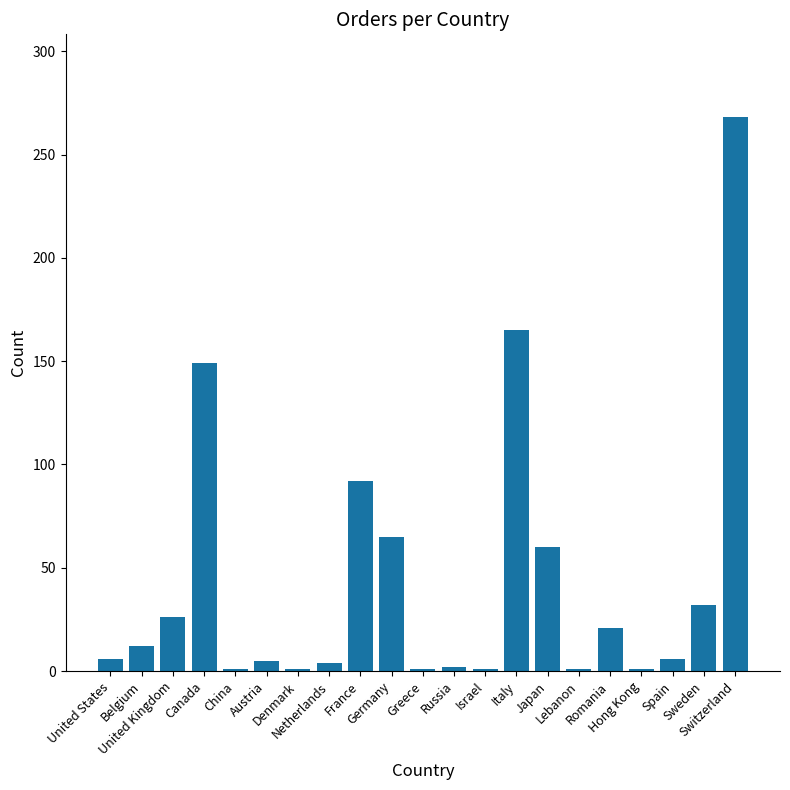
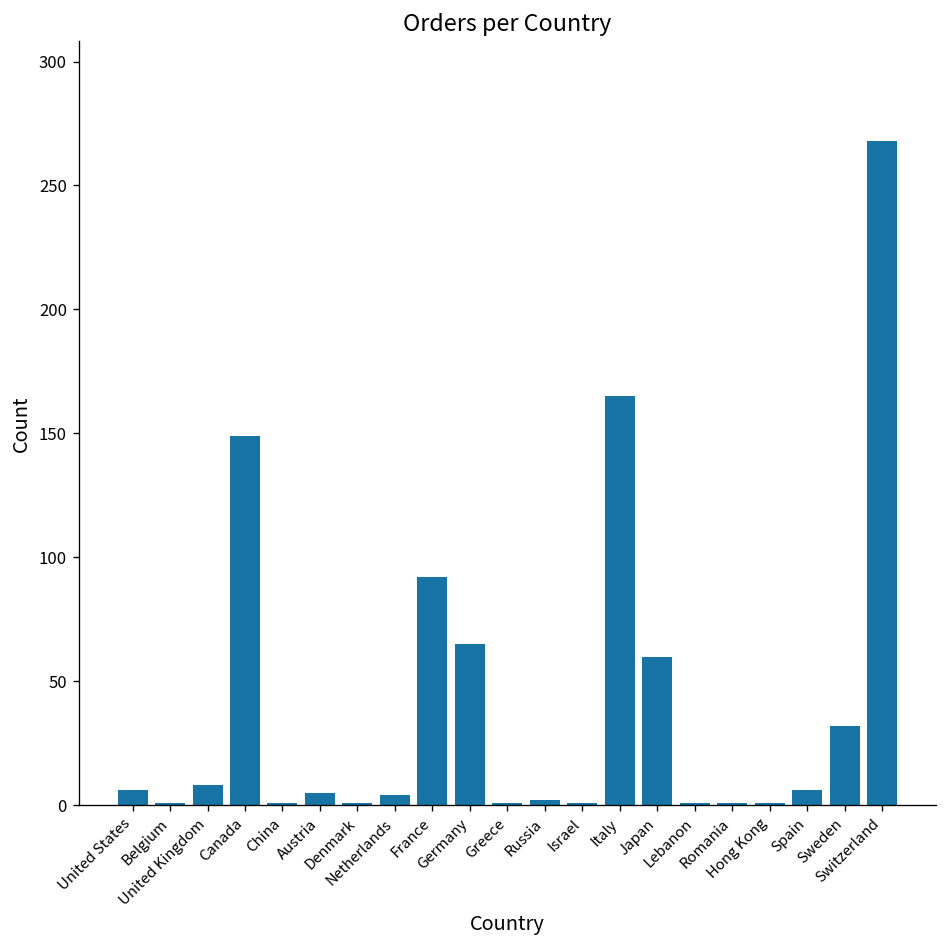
Belgium: 12 -> 1
United Kingdom: 26 -> 8
Romania: 21 -> 1
